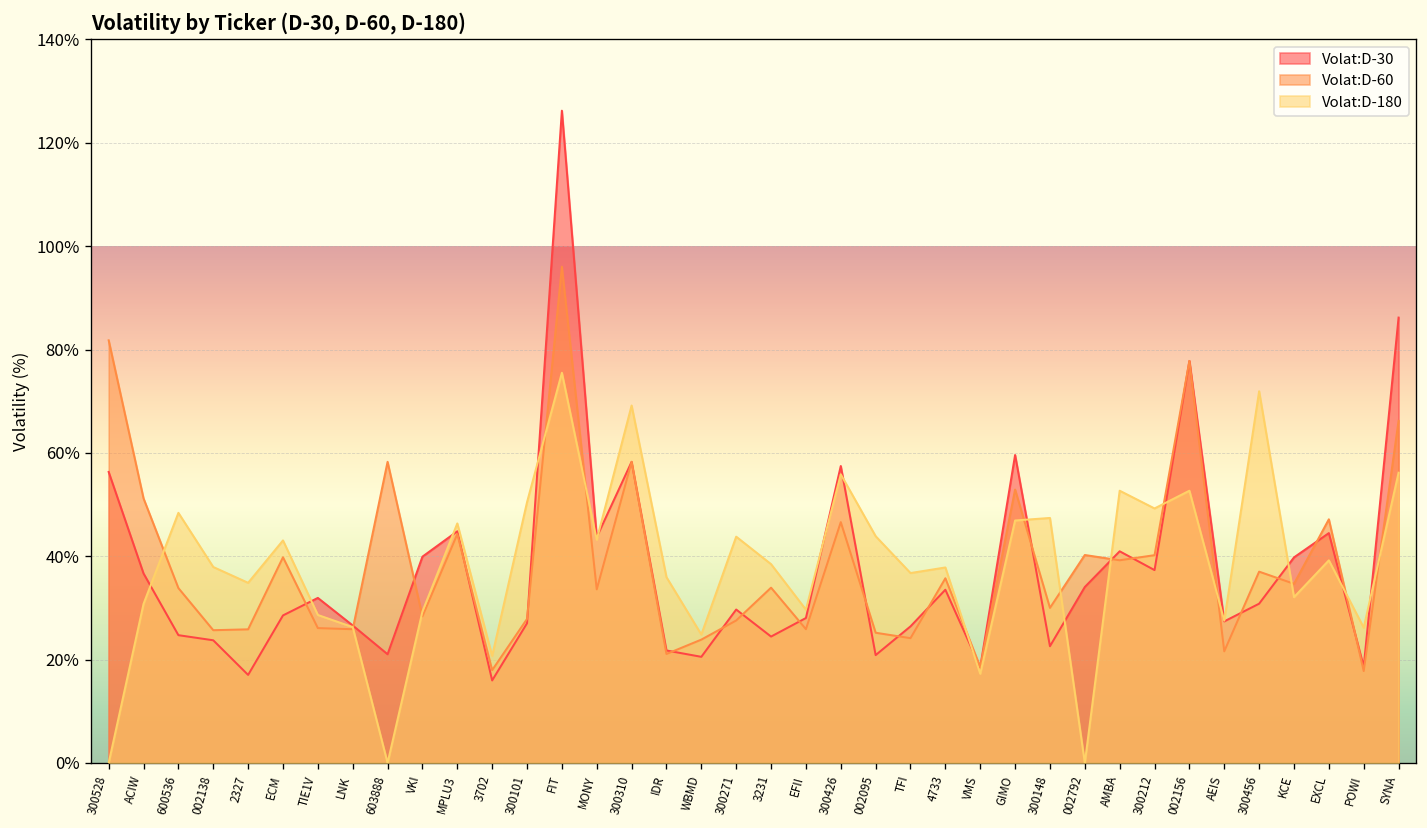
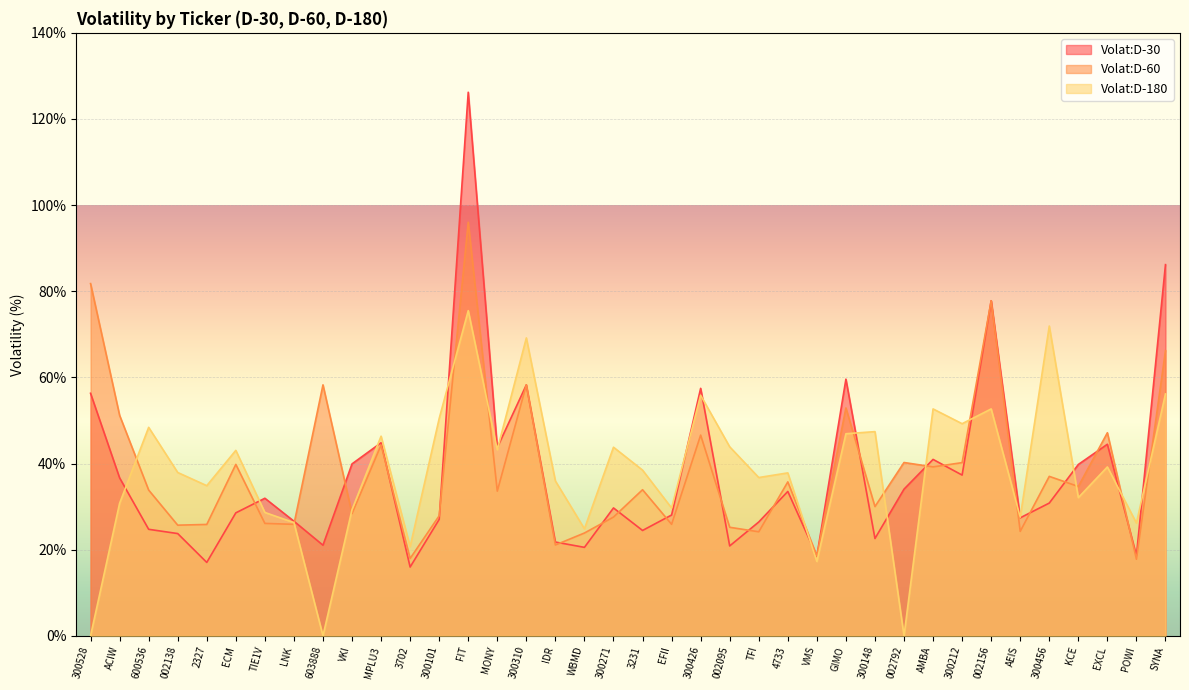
Volat:D-60, AEIS: 22% -> 24%
